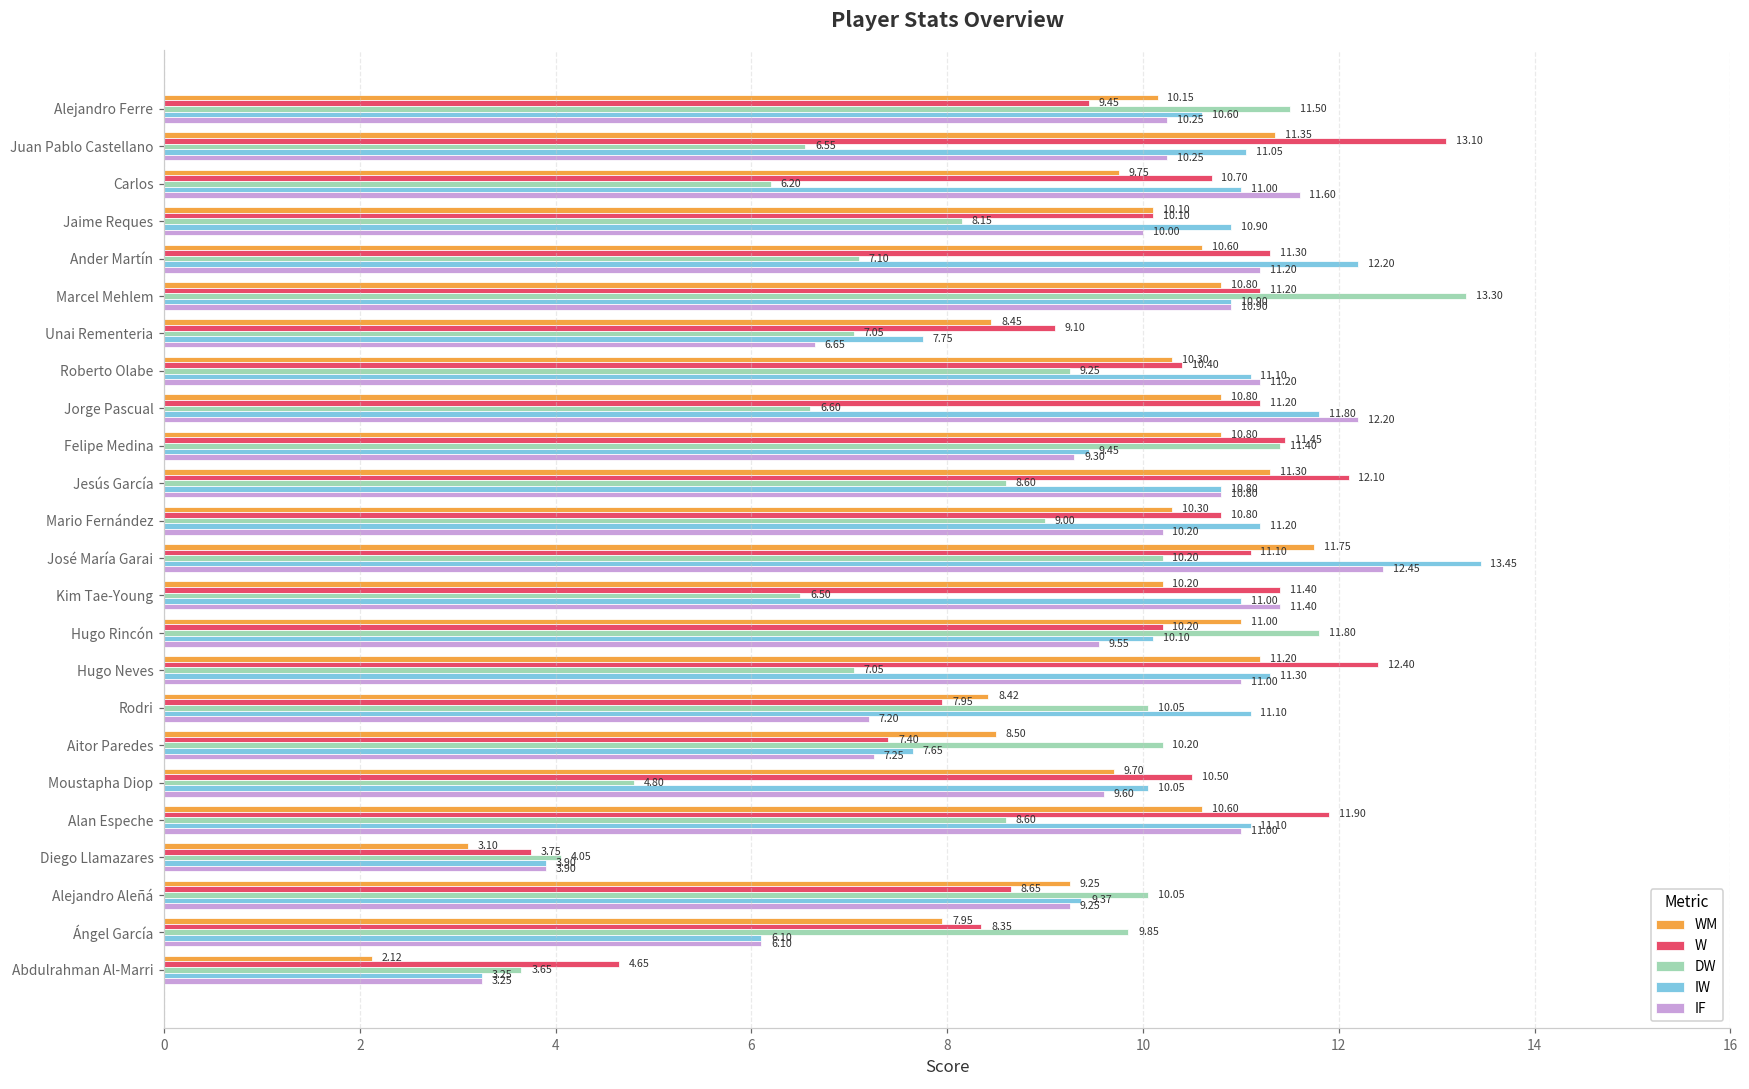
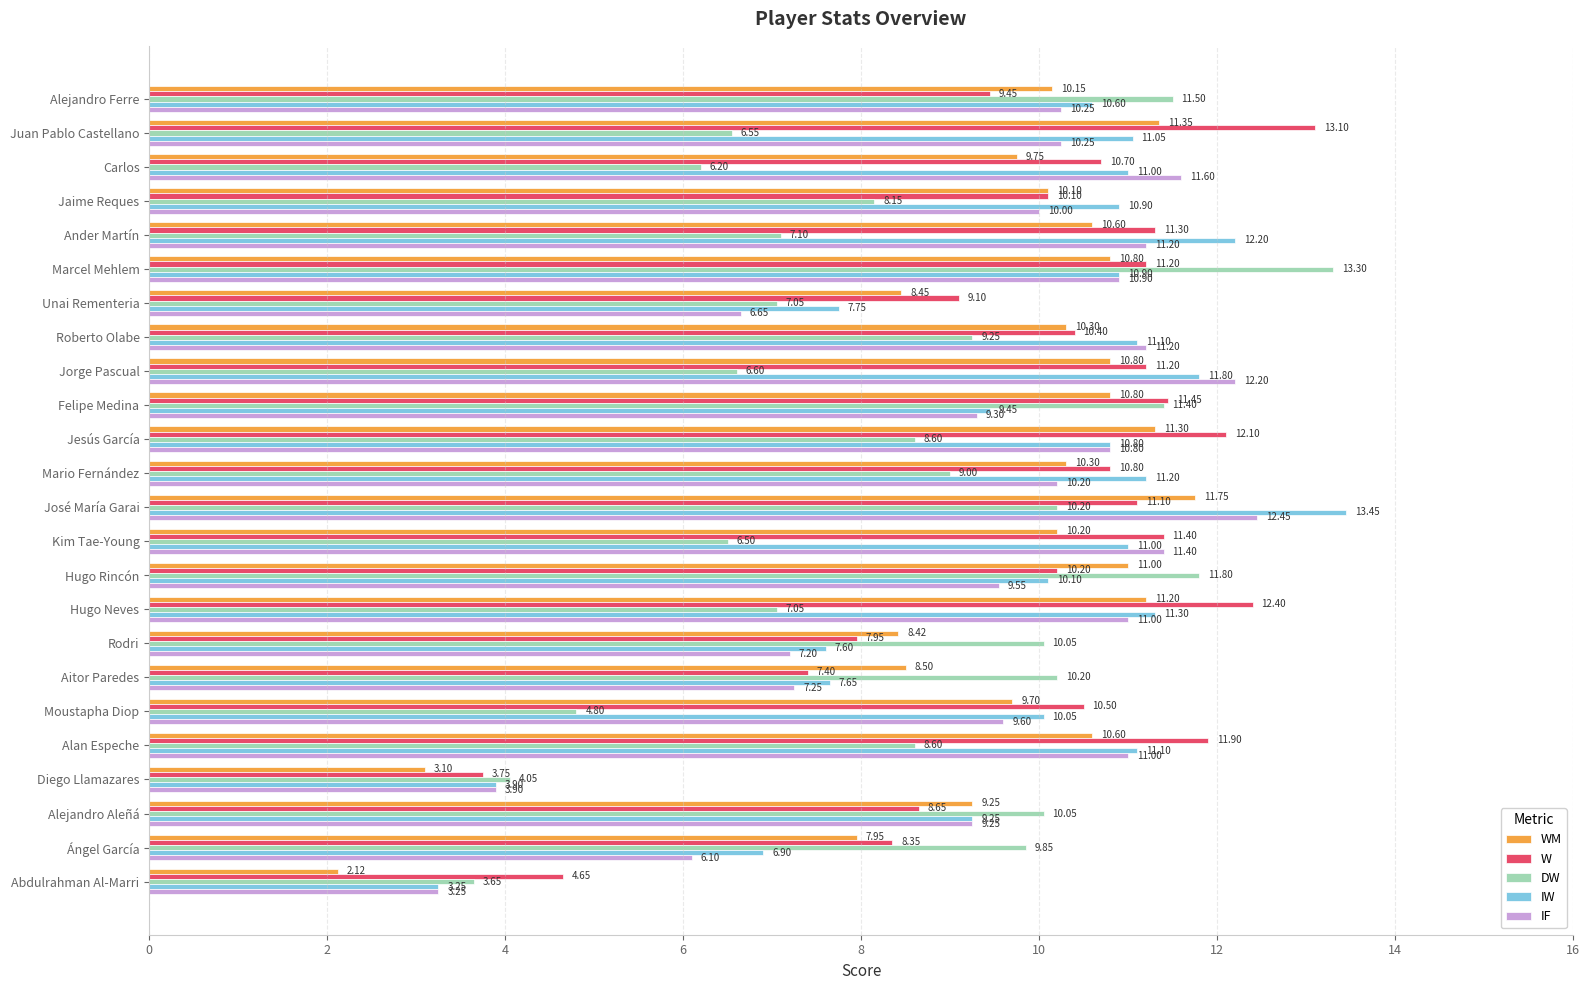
IW, Rodri: 11.10 -> 7.60
IW, Alejandro Aleñá: 9.37 -> 9.25
IW, Ángel García: 6.10 -> 6.90
